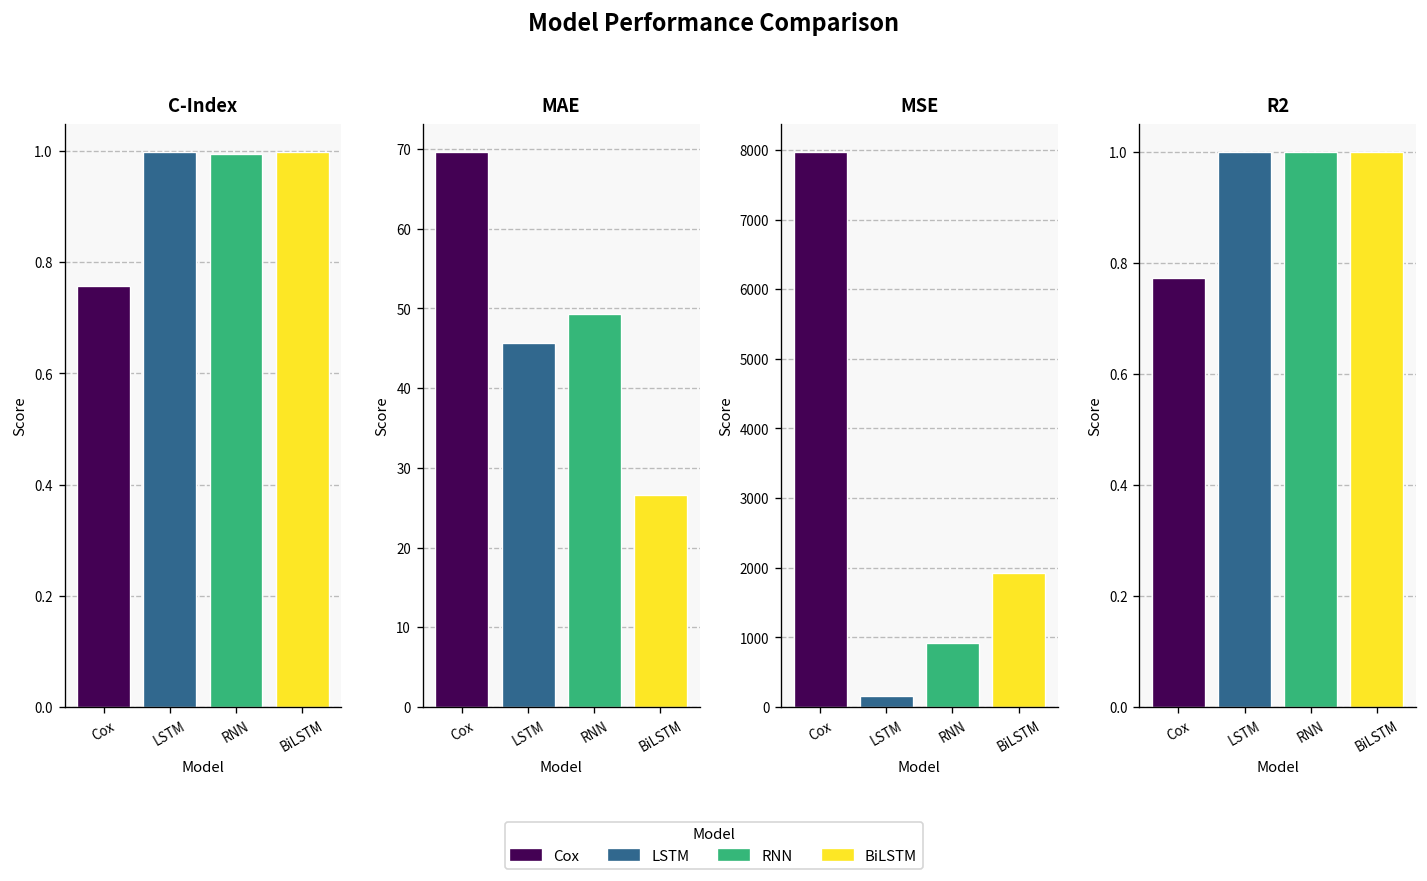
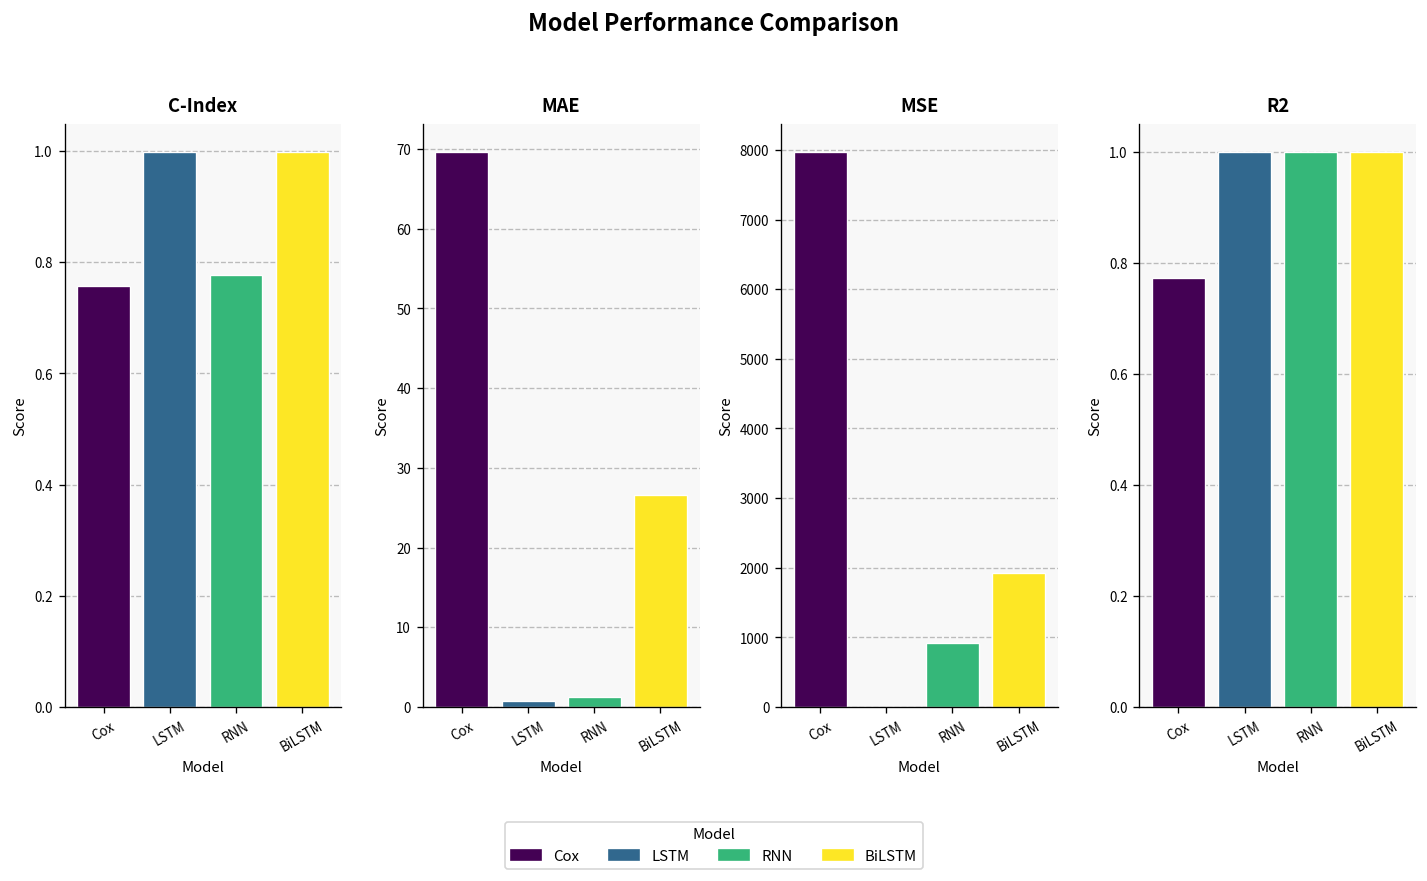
C-Index, RNN: 1.00 -> 0.78
MAE, LSTM: 46 -> 1
MAE, RNN: 49 -> 1
MSE, LSTM: 200 -> 0
